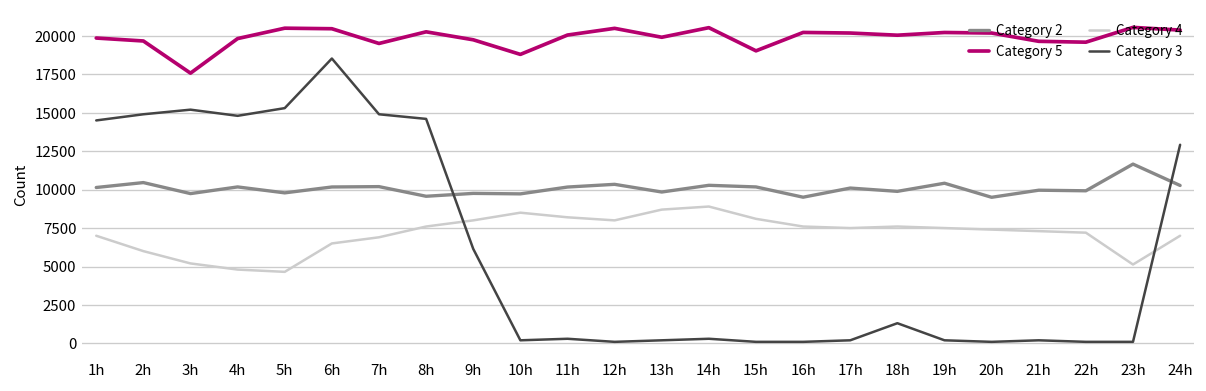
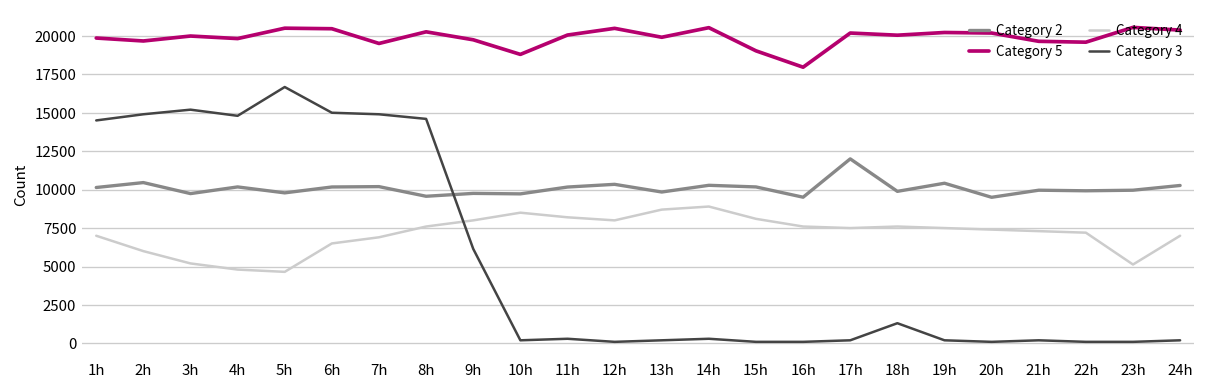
Category 5, 3h: 17600 -> 20000
Category 3, 5h: 15300 -> 16700
Category 3, 6h: 18500 -> 15000
Category 5, 16h: 20200 -> 18000
Category 2, 17h: 10100 -> 12000
Category 2, 23h: 11700 -> 10000
Category 3, 24h: 12900 -> 200
